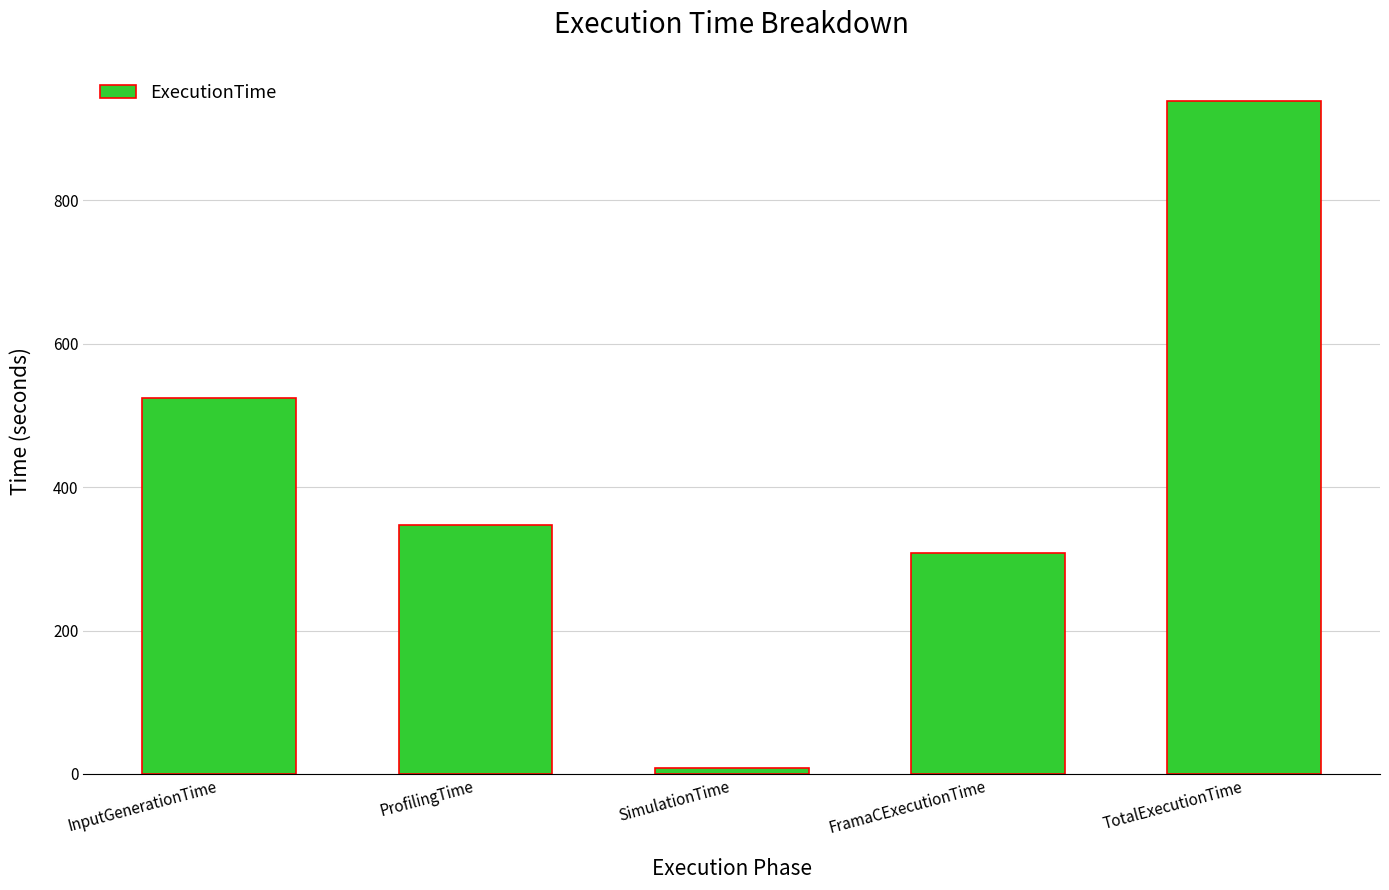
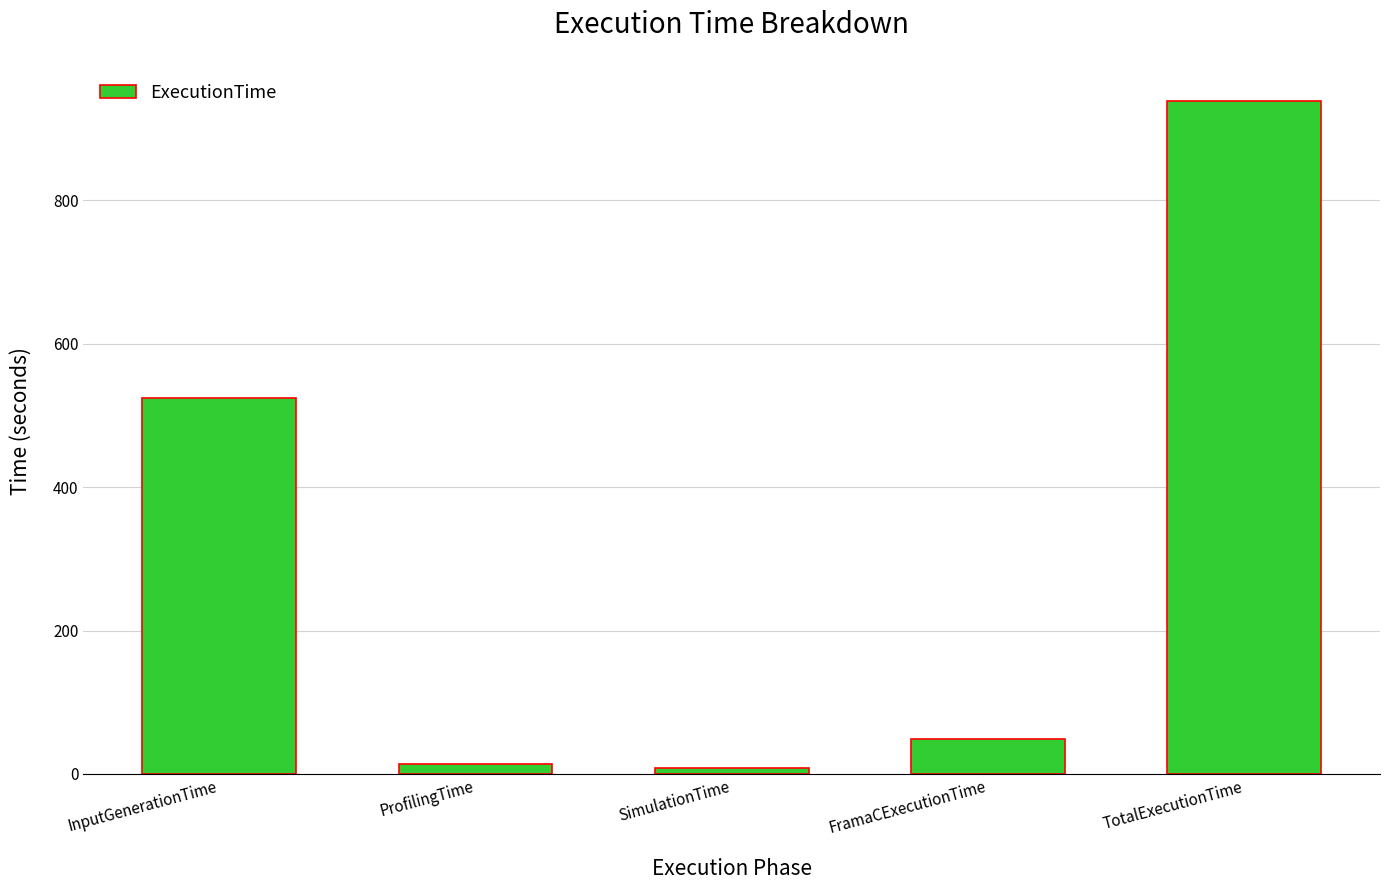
ProfilingTime: 350 -> 10
FramaCExecutionTime: 310 -> 50
